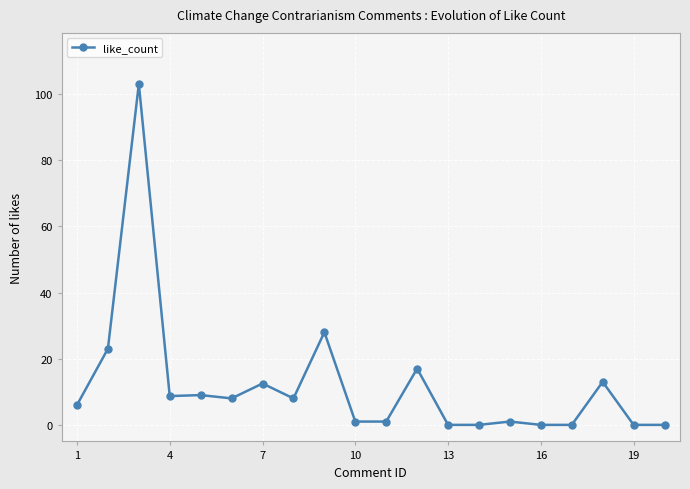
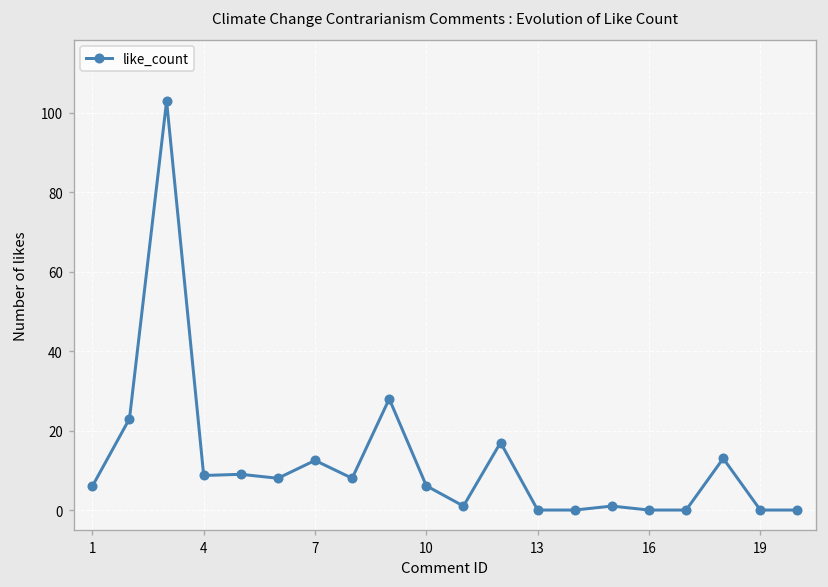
10: 1 -> 6
